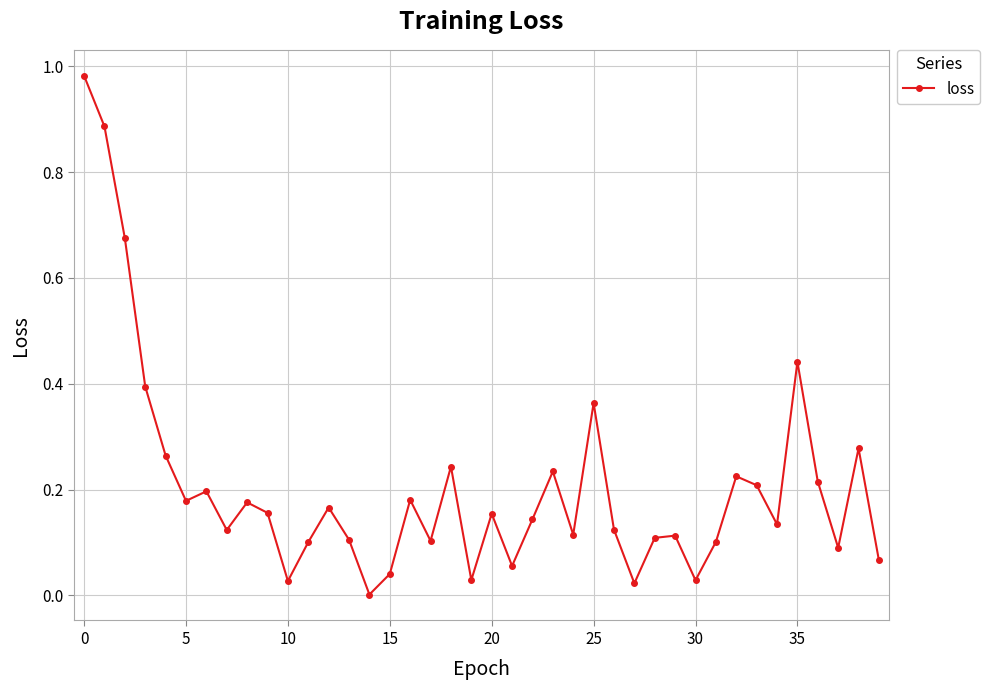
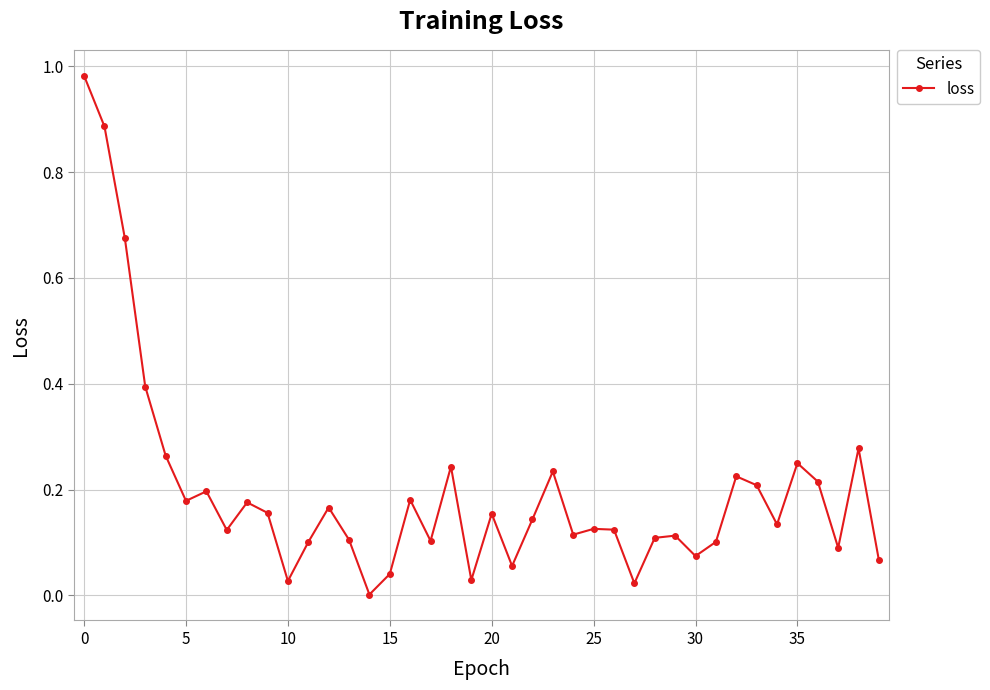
25: 0.36 -> 0.13
30: 0.03 -> 0.07
35: 0.44 -> 0.25
